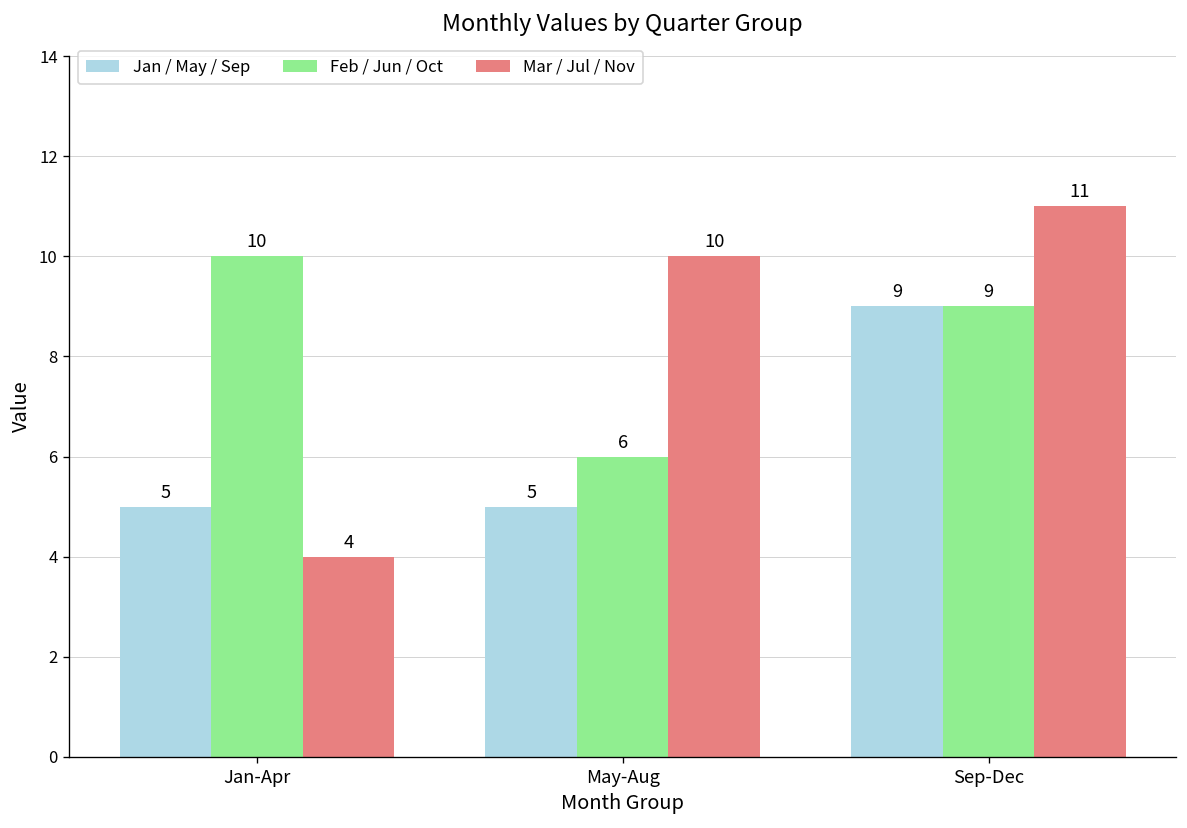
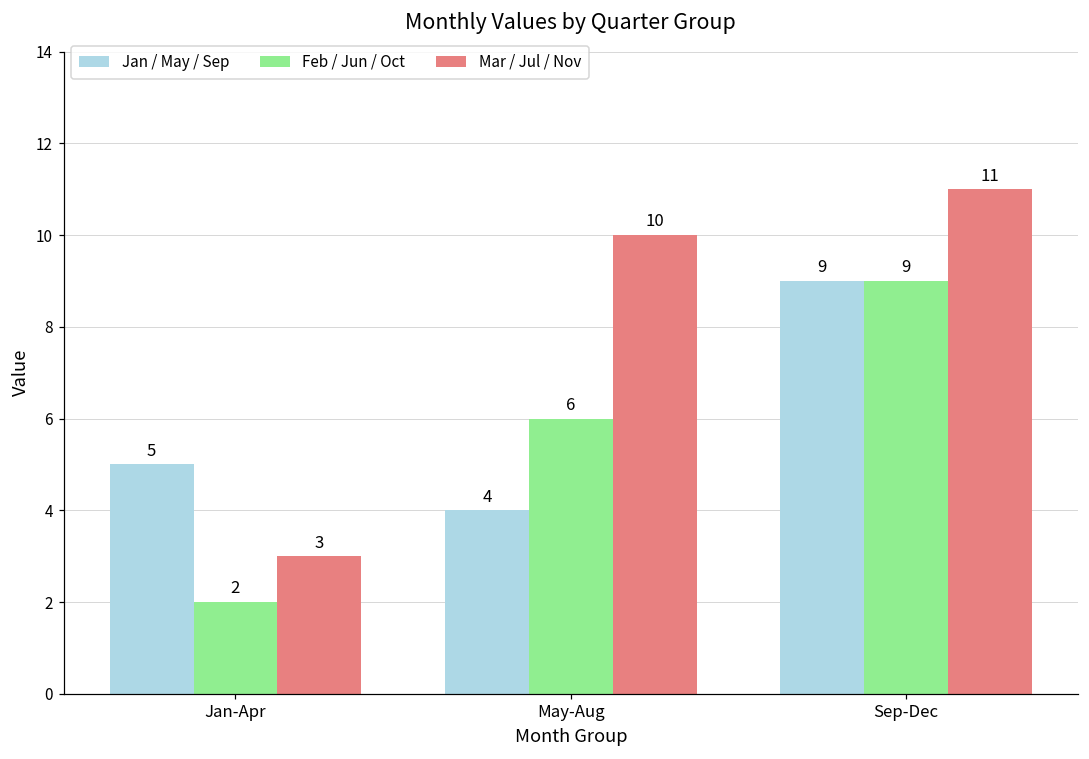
Feb / Jun / Oct, Jan-Apr: 10 -> 2
Mar / Jul / Nov, Jan-Apr: 4 -> 3
Jan / May / Sep, May-Aug: 5 -> 4
